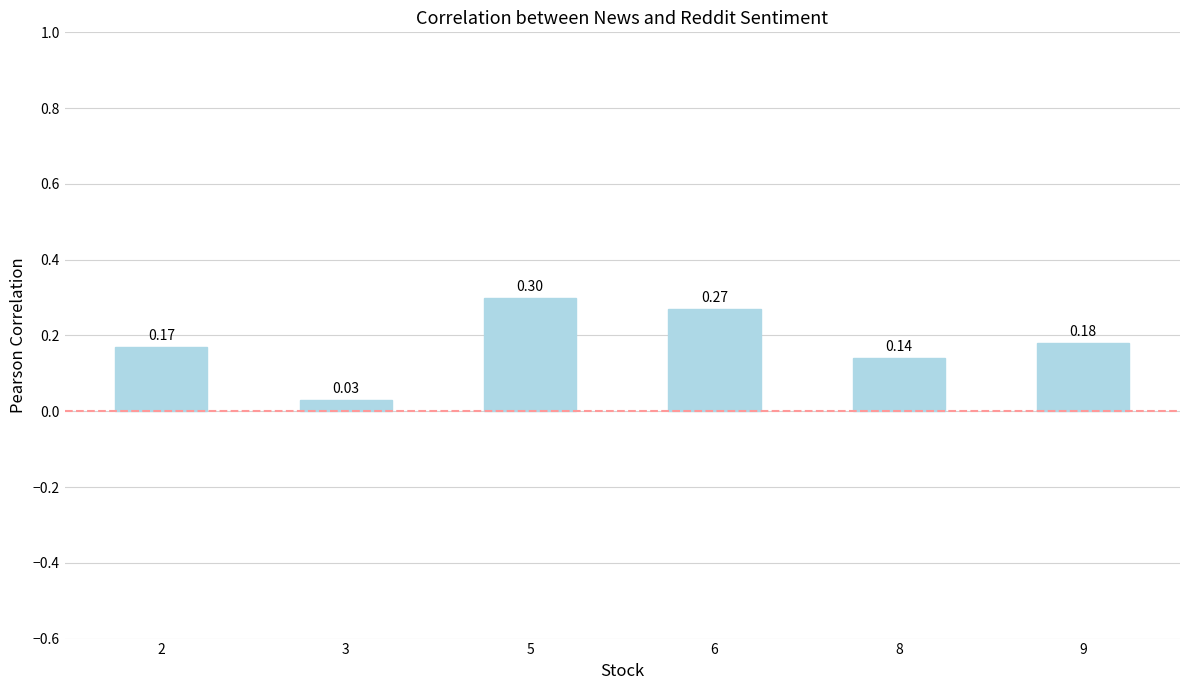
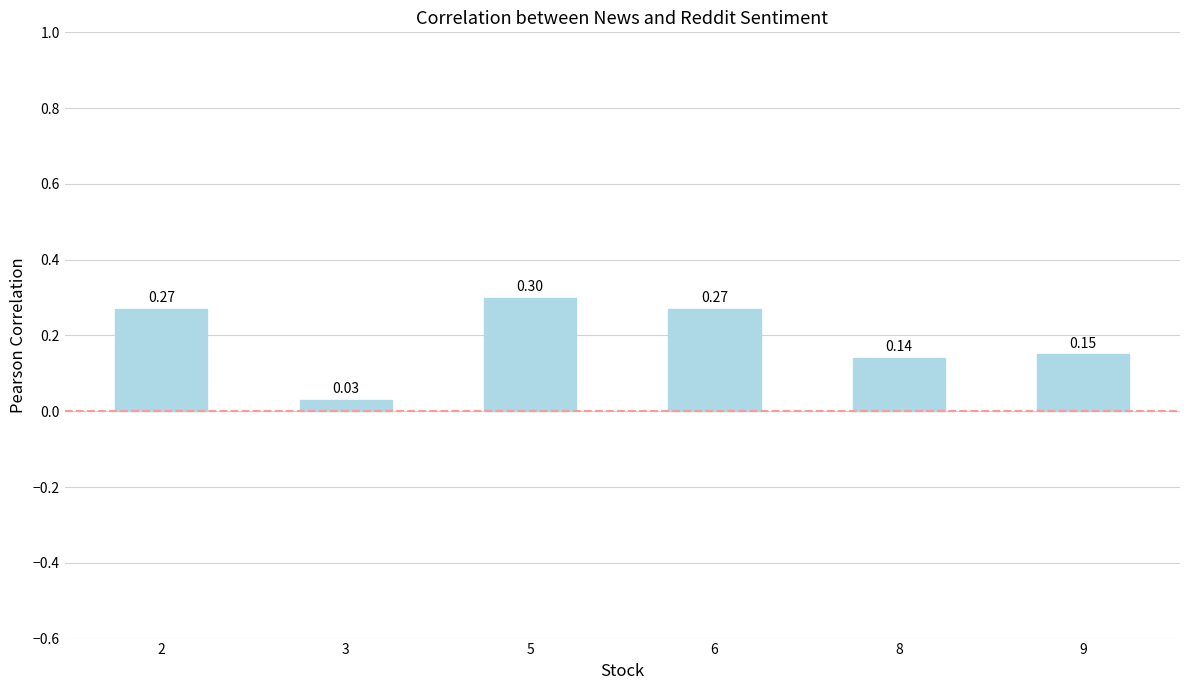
2: 0.17 -> 0.27
9: 0.18 -> 0.15
